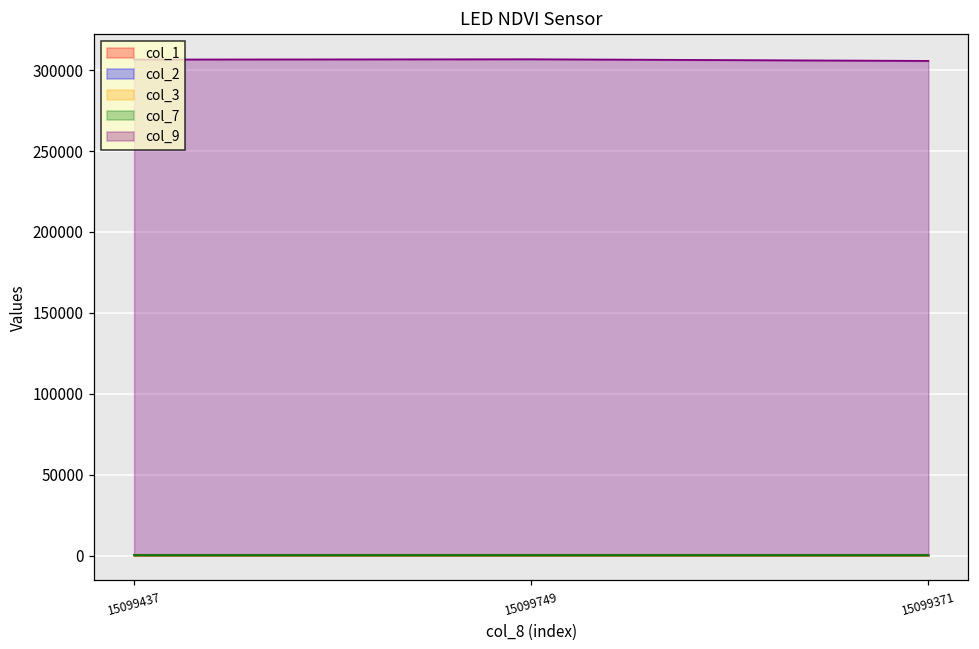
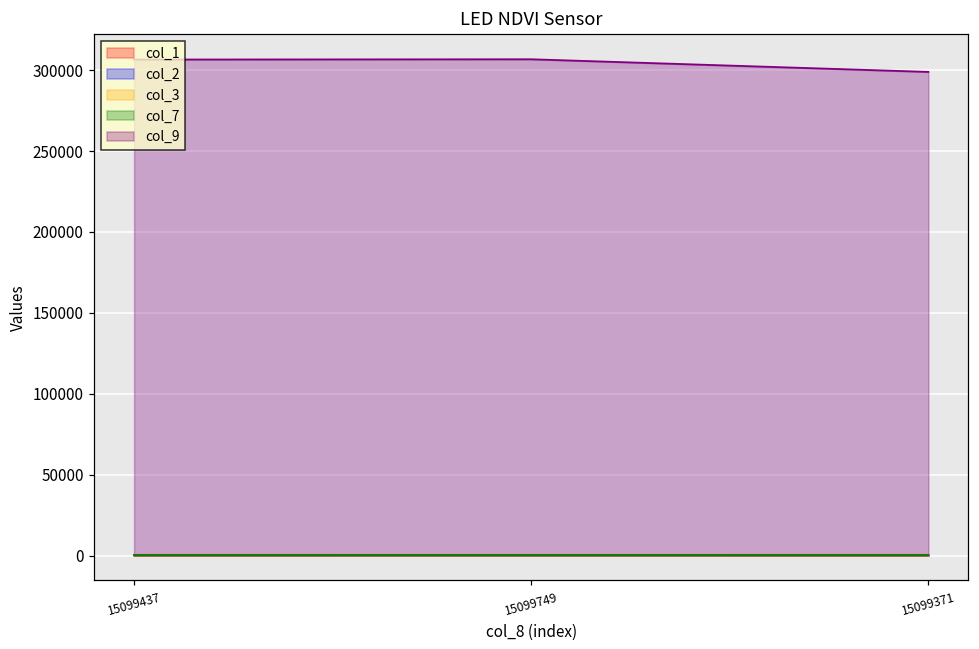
col_9, 15099371: 306000 -> 299000
